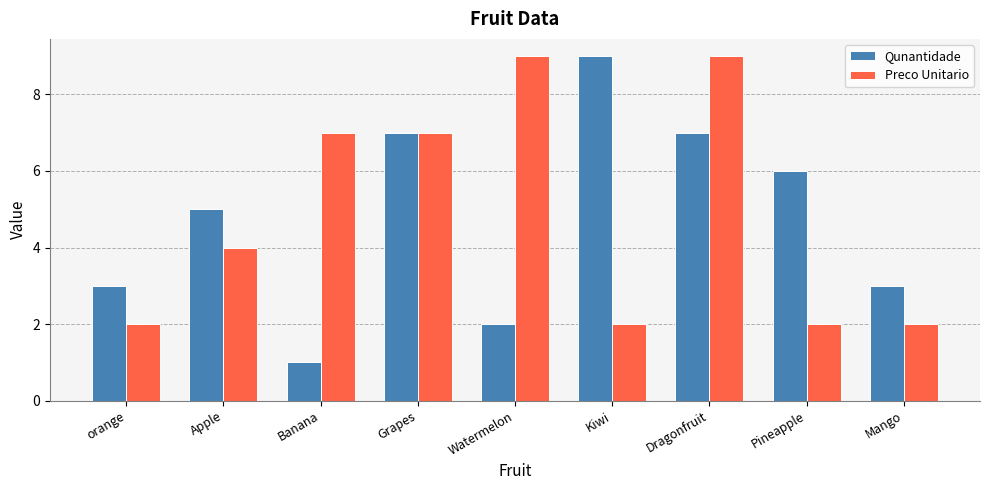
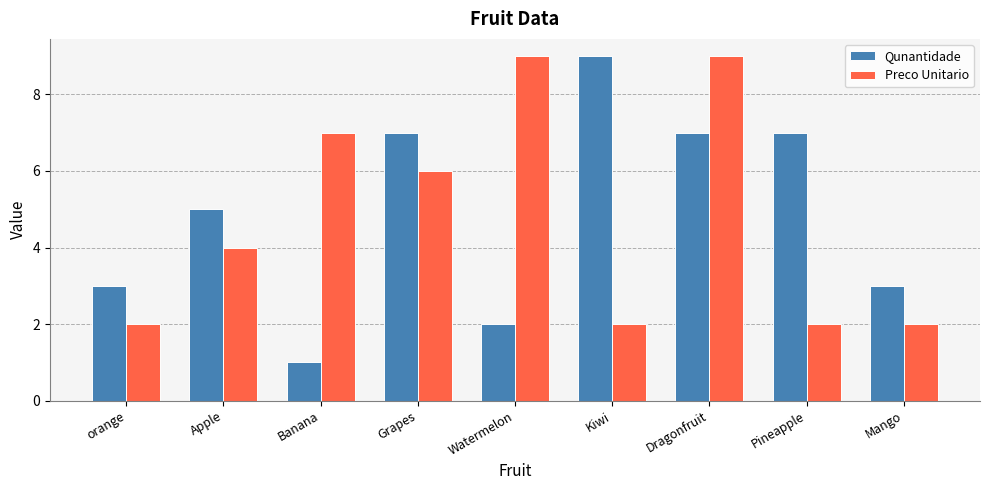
Preco Unitario, Grapes: 7 -> 6
Qunantidade, Pineapple: 6 -> 7
